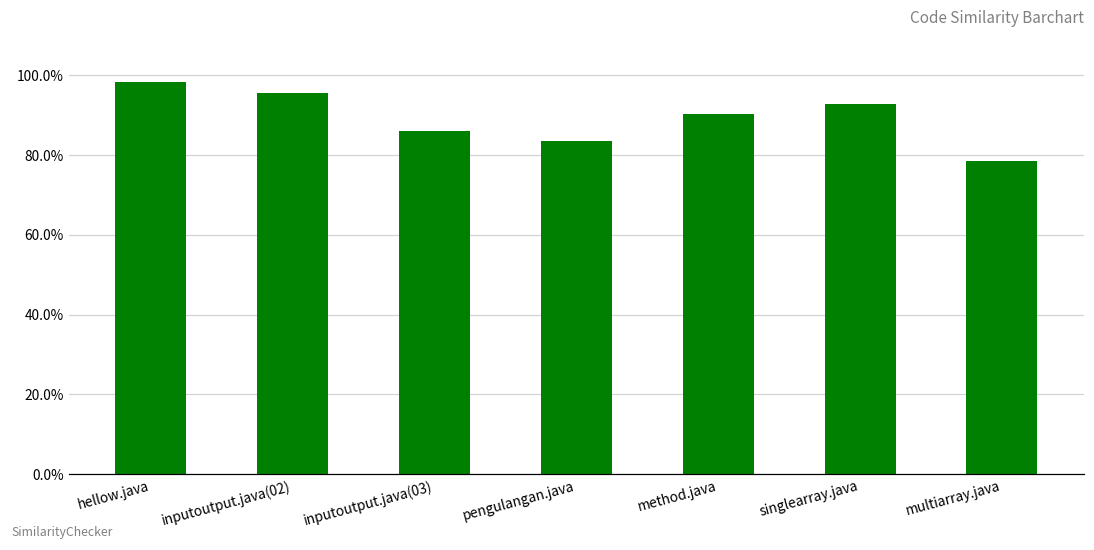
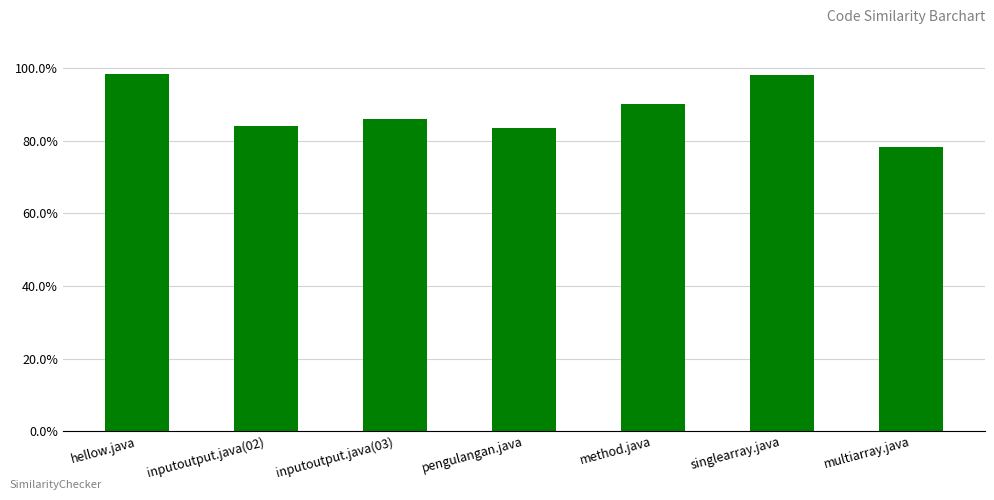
inputoutput.java(02): 96% -> 84%
singlearray.java: 93% -> 98%
